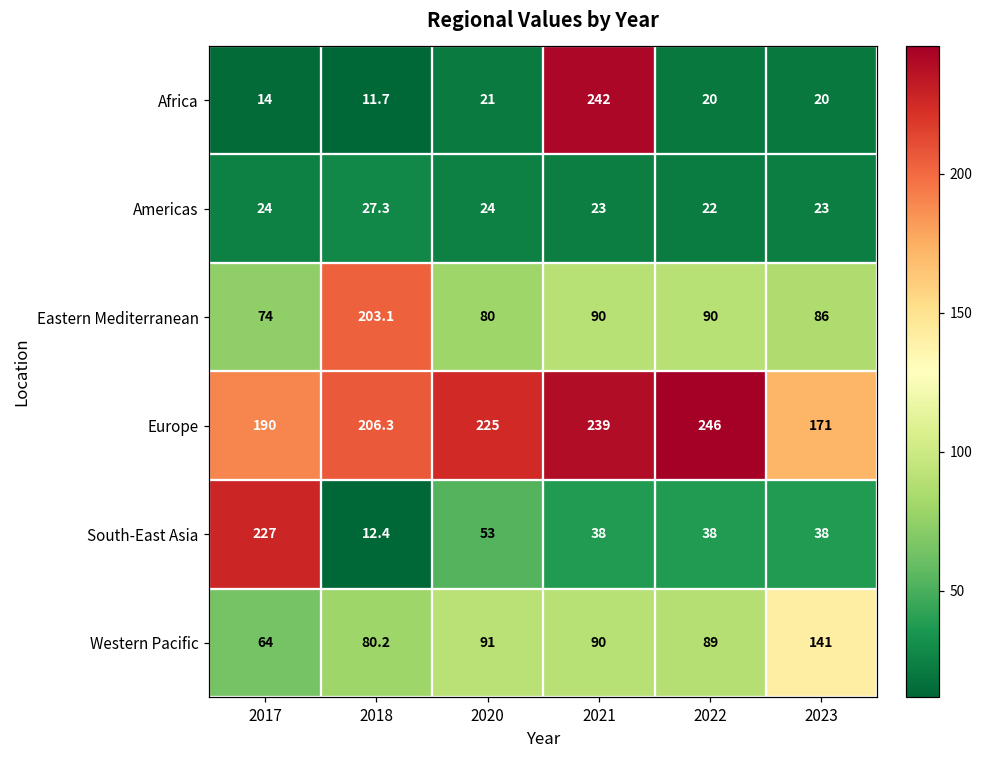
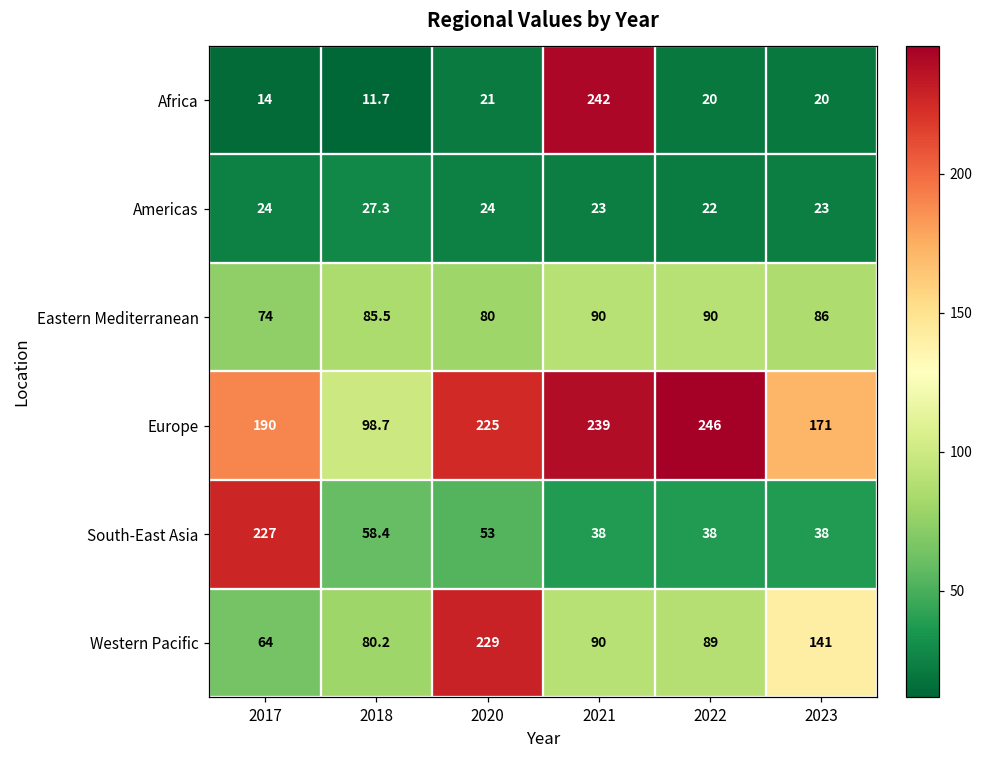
Eastern Mediterranean, 2018: 203.1 -> 85.5
Europe, 2018: 206.3 -> 98.7
South-East Asia, 2018: 12.4 -> 58.4
Western Pacific, 2020: 91 -> 229
